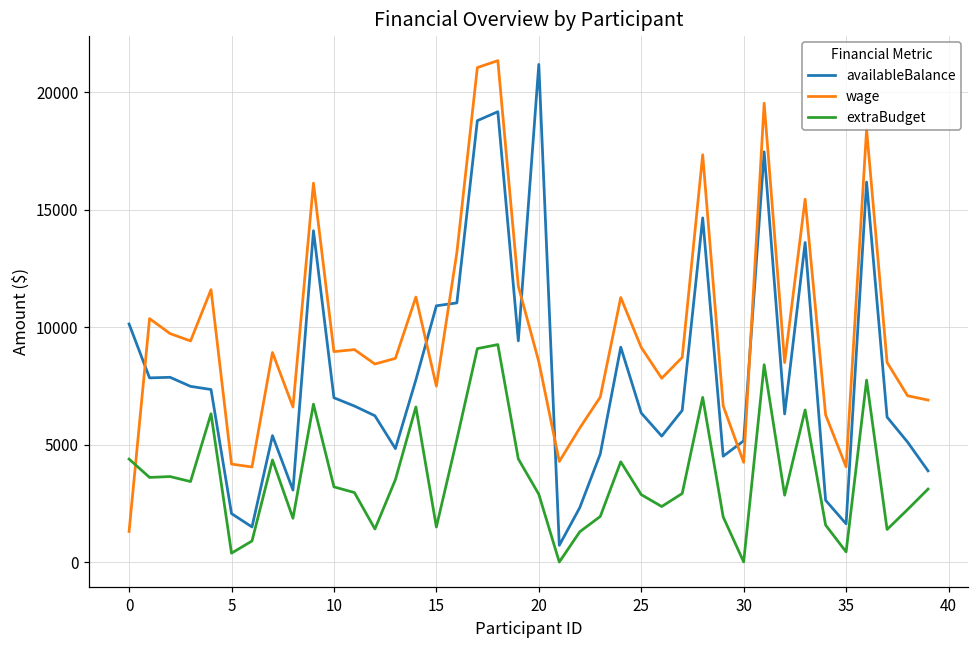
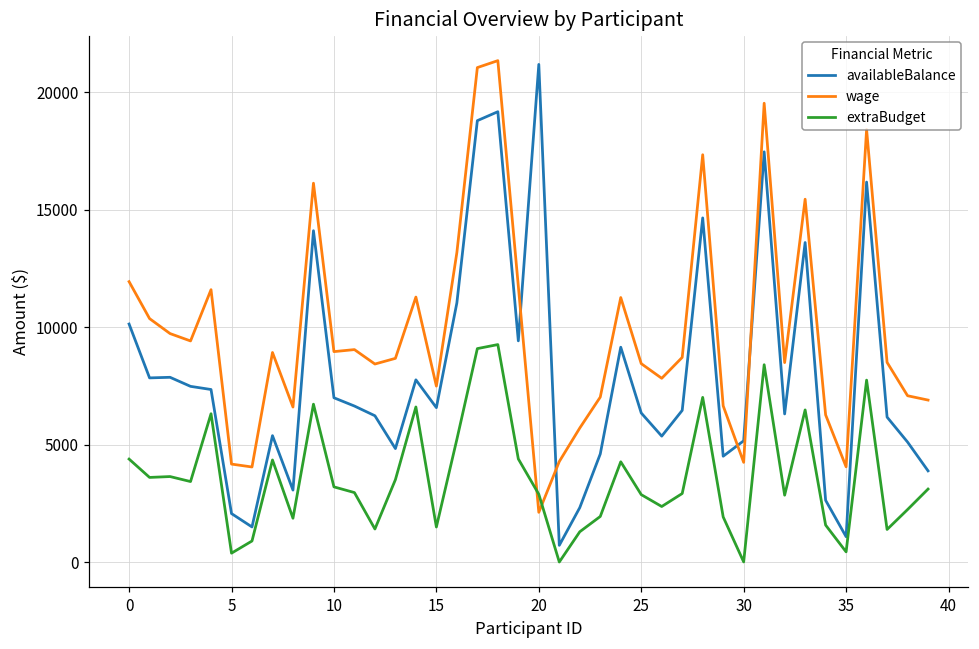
wage, 0: 1300 -> 11900
availableBalance, 15: 10900 -> 6600
wage, 20: 8500 -> 2100
wage, 25: 9100 -> 8400
availableBalance, 35: 1600 -> 1100
